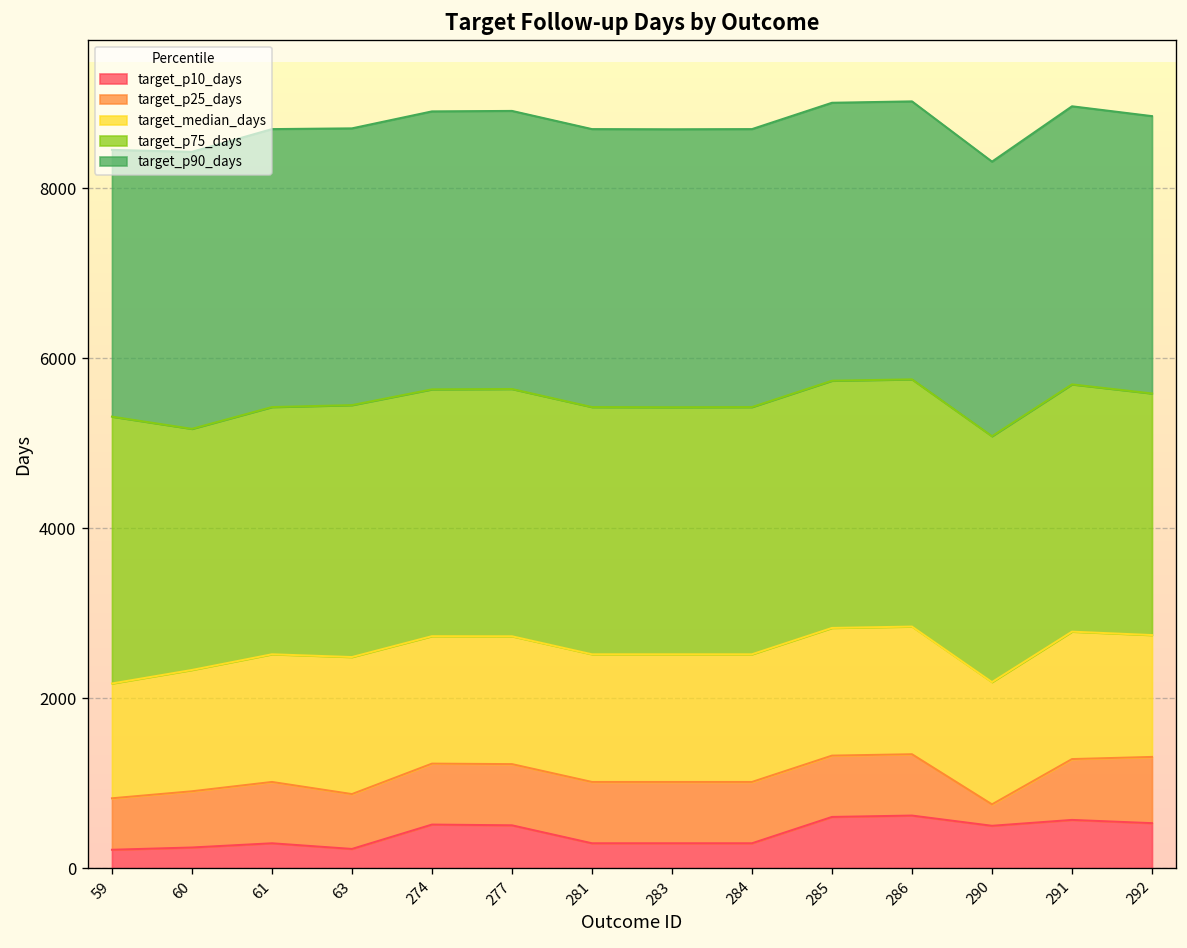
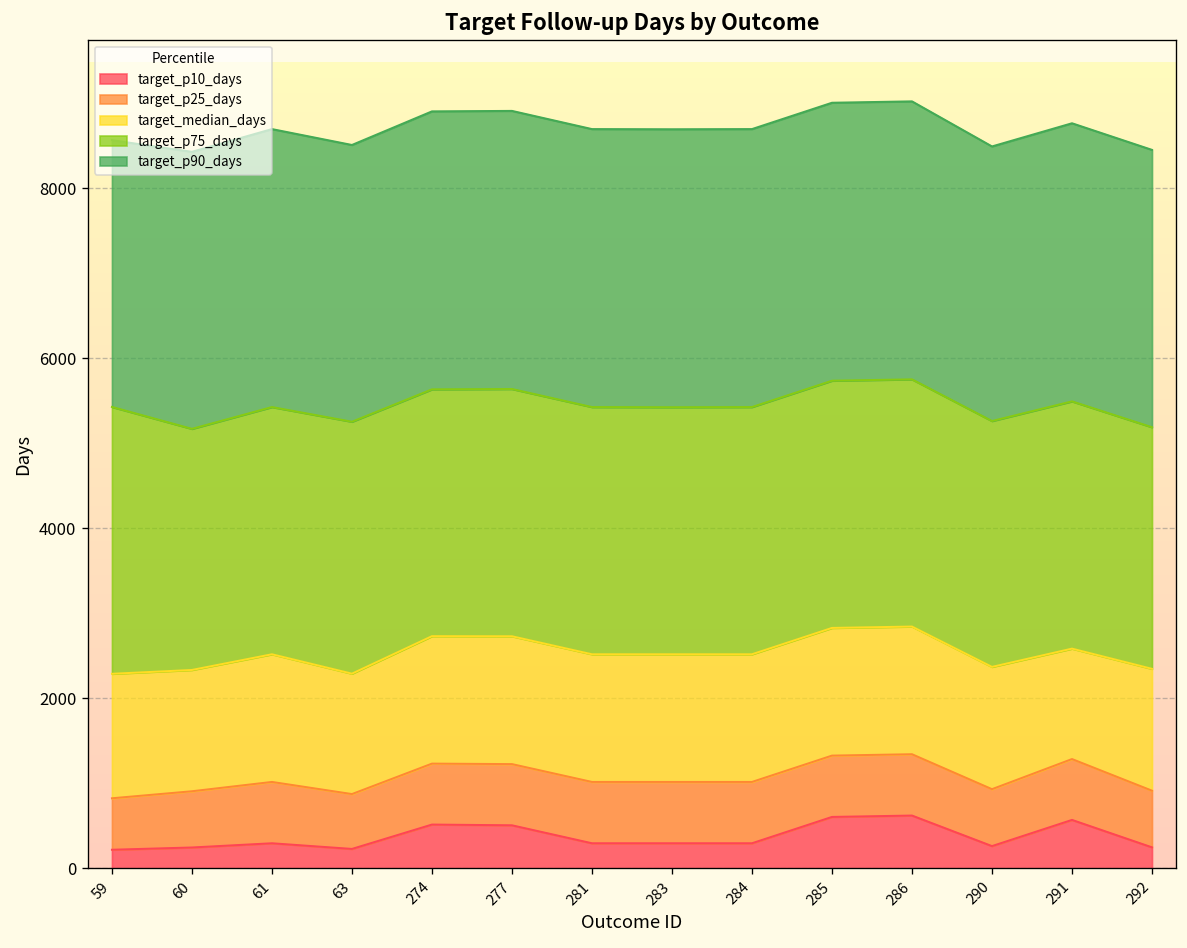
target_median_days, 59: 1400 -> 1500
target_median_days, 63: 1600 -> 1400
target_p10_days, 290: 500 -> 300
target_p25_days, 290: 300 -> 700
target_median_days, 291: 1500 -> 1300
target_p10_days, 292: 500 -> 200
target_p25_days, 292: 800 -> 700
